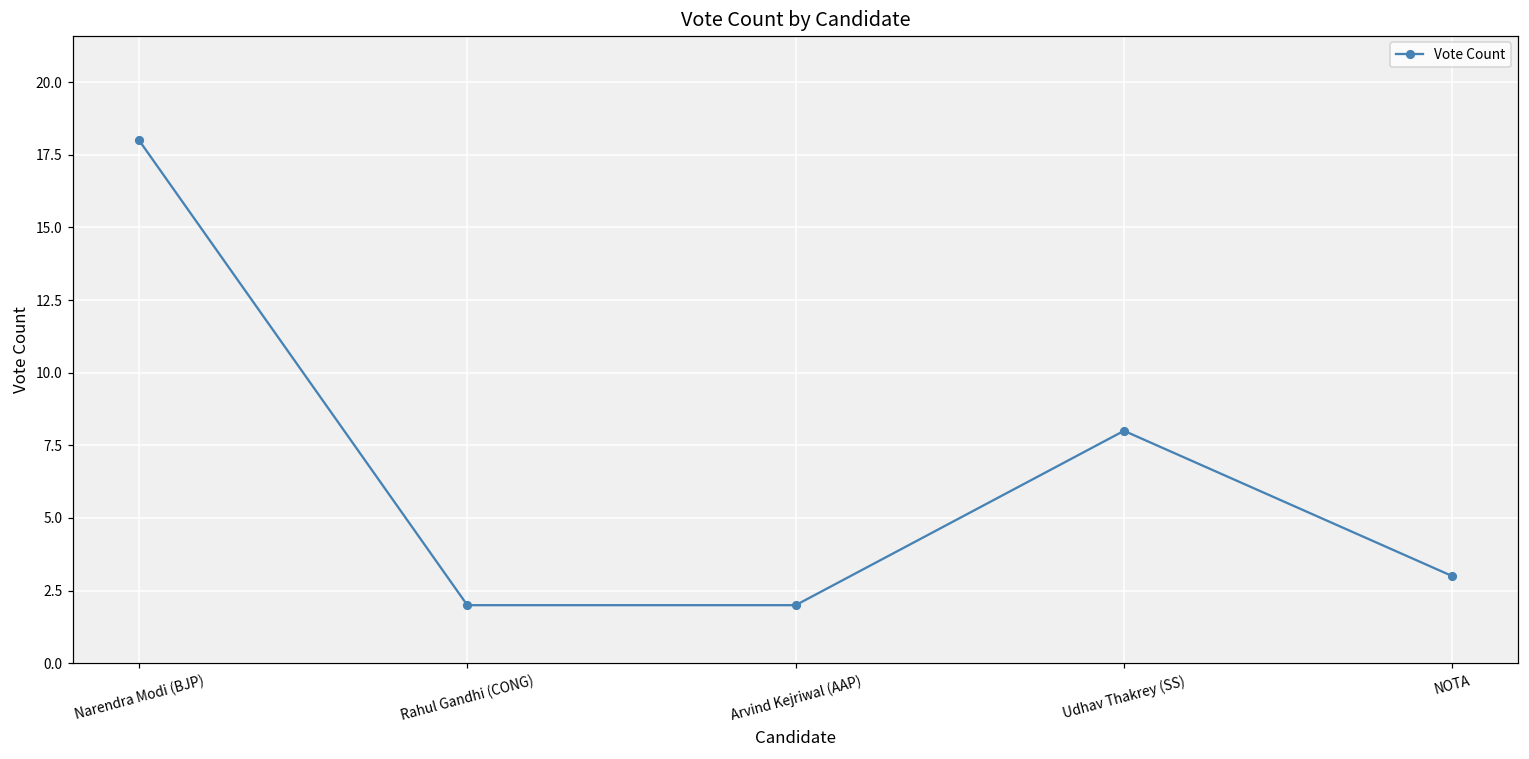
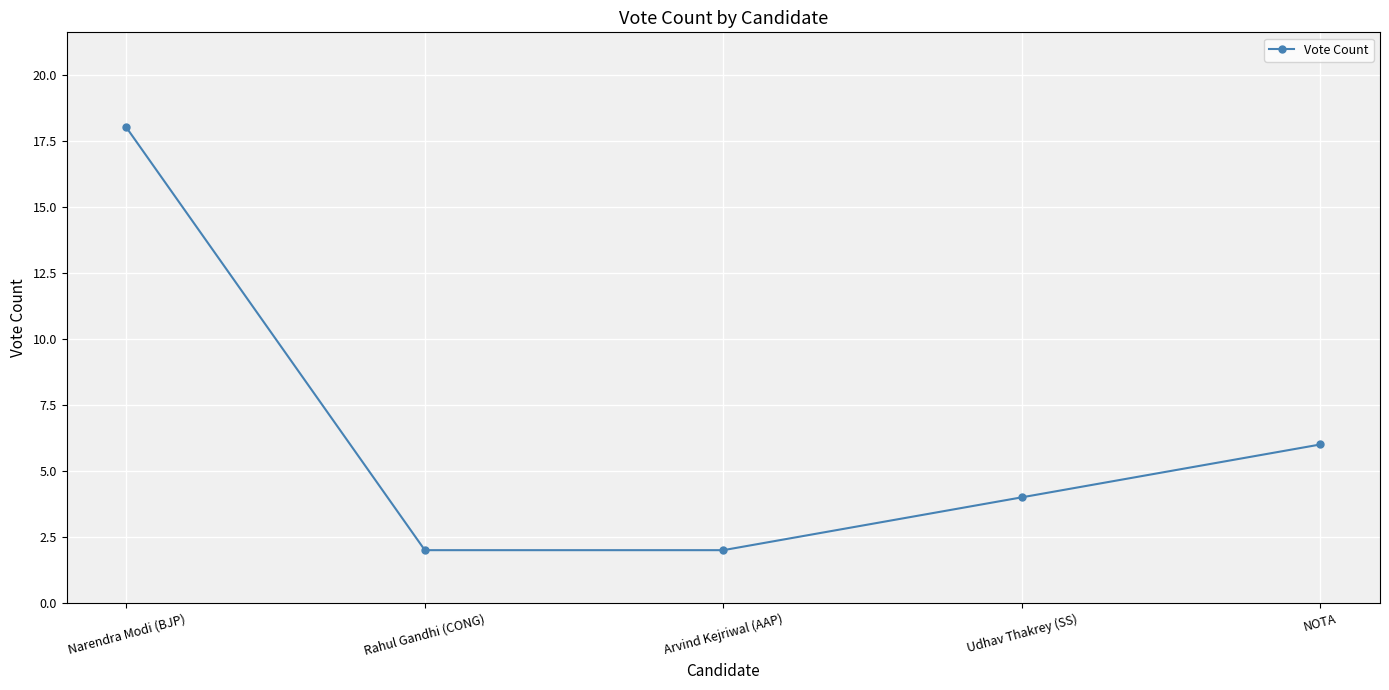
Udhav Thakrey (SS): 8 -> 4
NOTA: 3 -> 6
